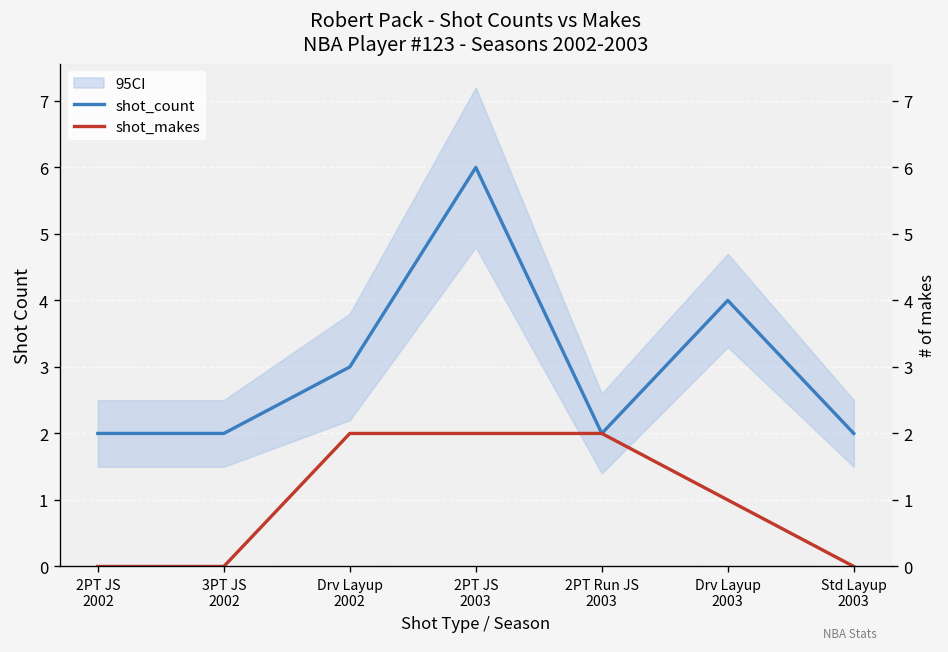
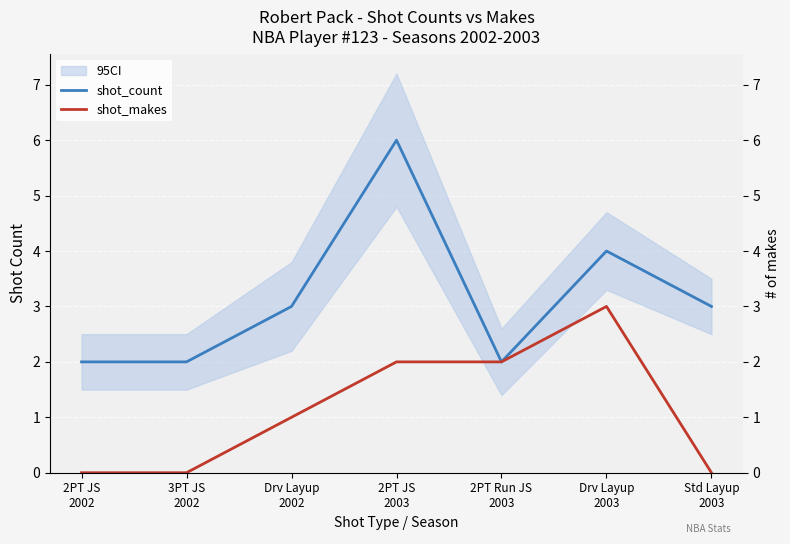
shot_makes, Drv Layup 2002: 2 -> 1
shot_makes, Drv Layup 2003: 1 -> 3
shot_count, Std Layup 2003: 2 -> 3
